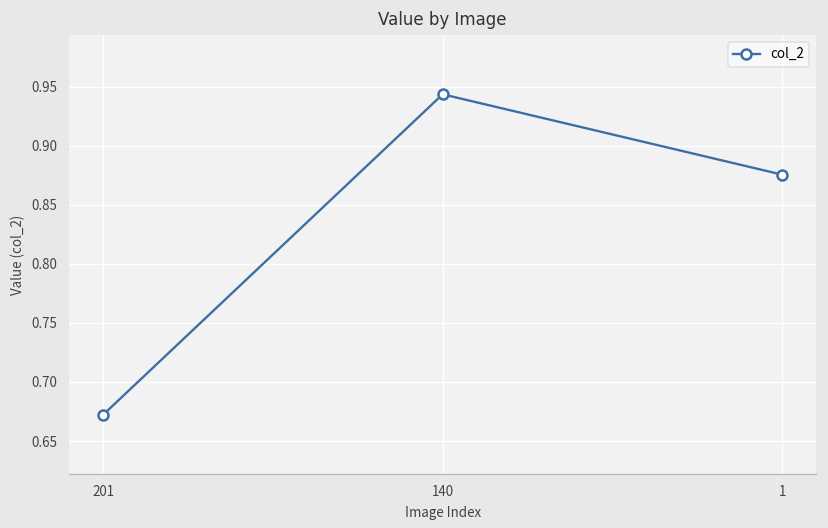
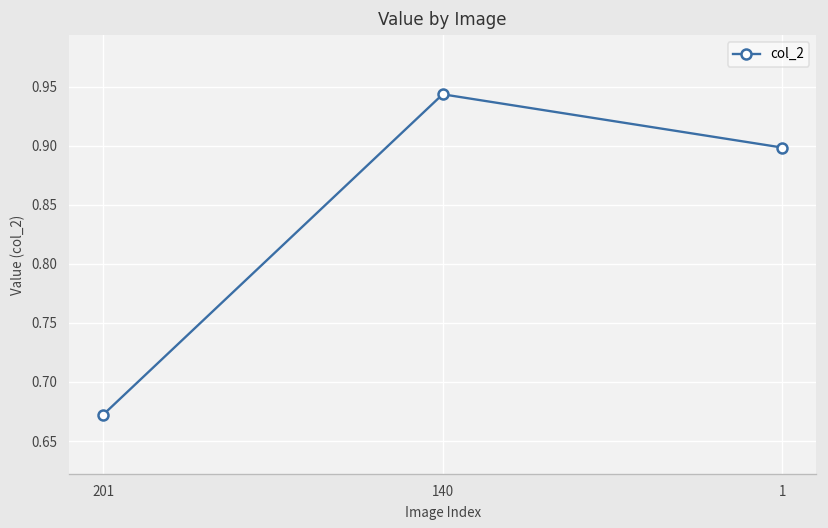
1: 0.88 -> 0.90
